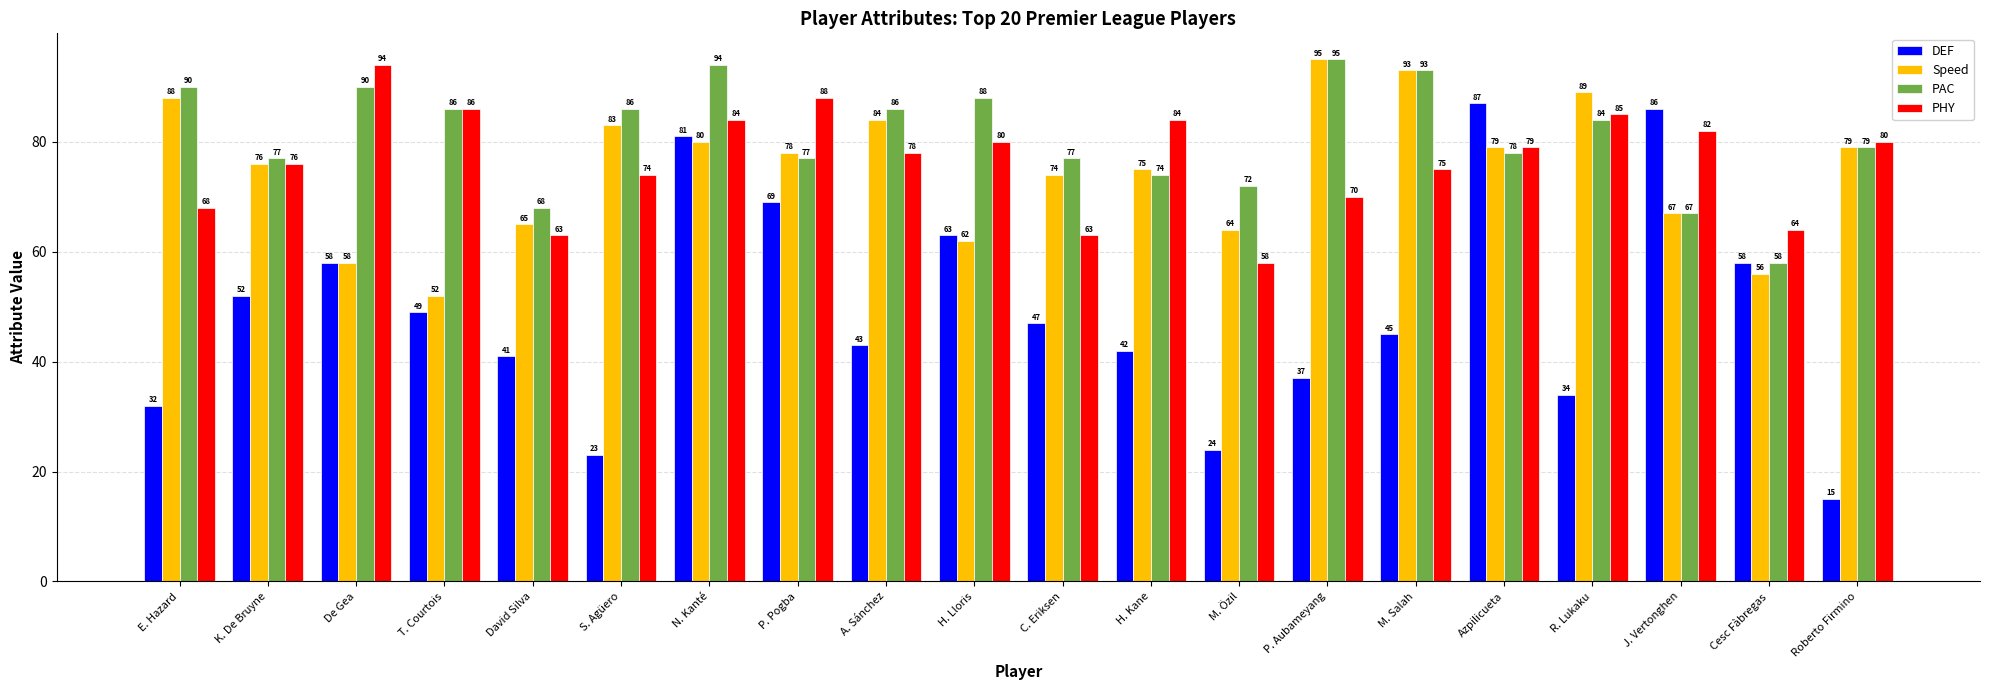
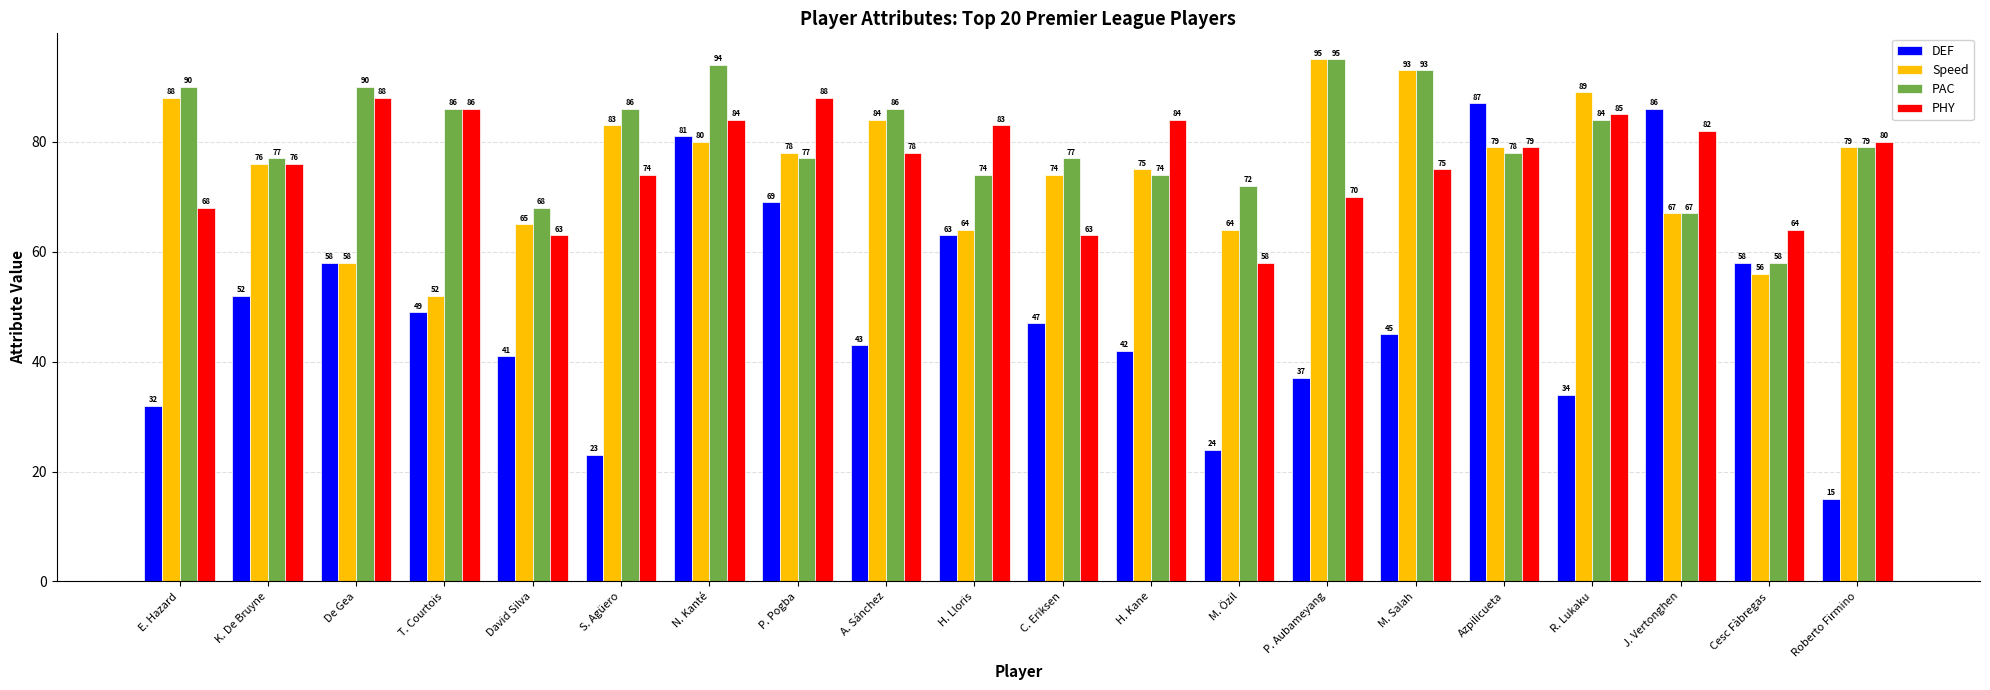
PHY, De Gea: 94 -> 88
Speed, H. Lloris: 62 -> 64
PAC, H. Lloris: 88 -> 74
PHY, H. Lloris: 80 -> 83
